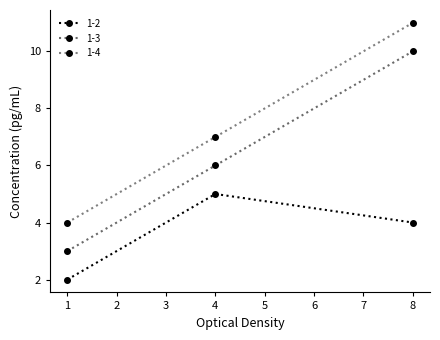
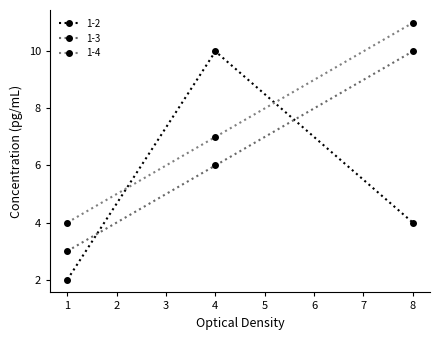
1-2, 4: 5 -> 10
